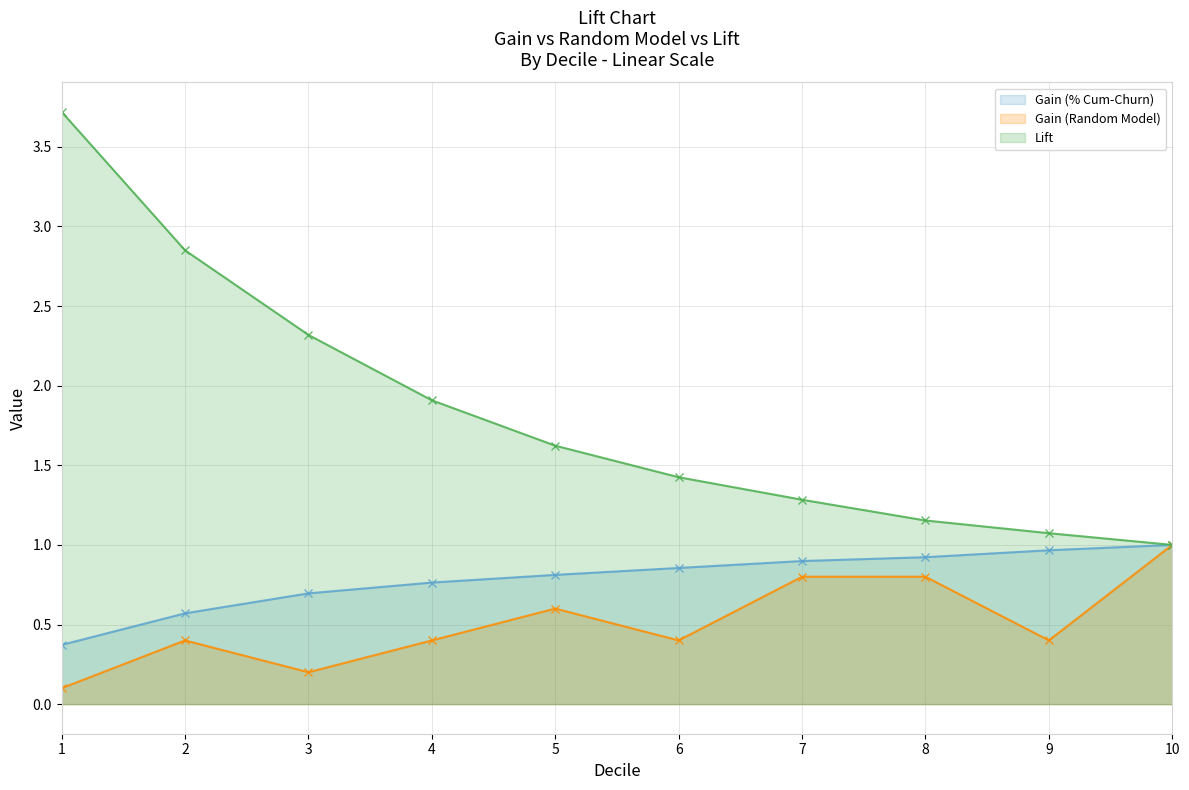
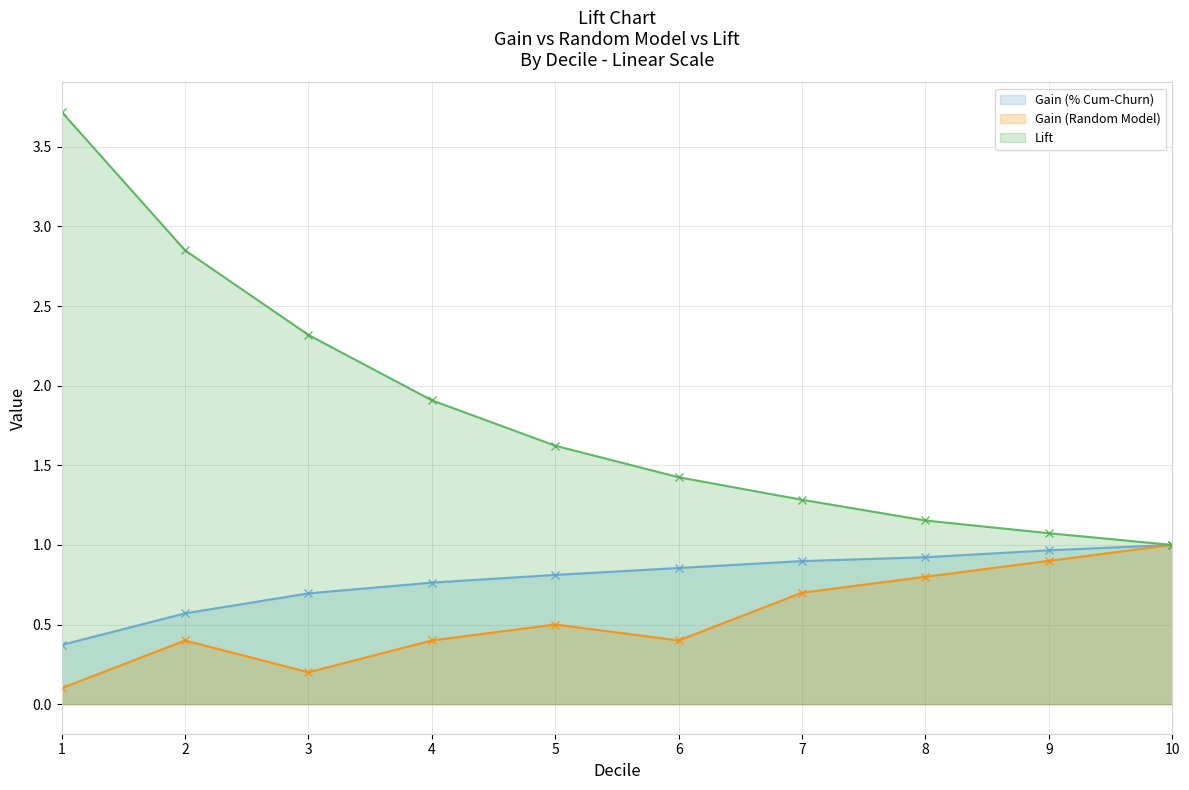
Gain (Random Model), 5: 0.6 -> 0.5
Gain (Random Model), 7: 0.8 -> 0.7
Gain (Random Model), 9: 0.4 -> 0.9
